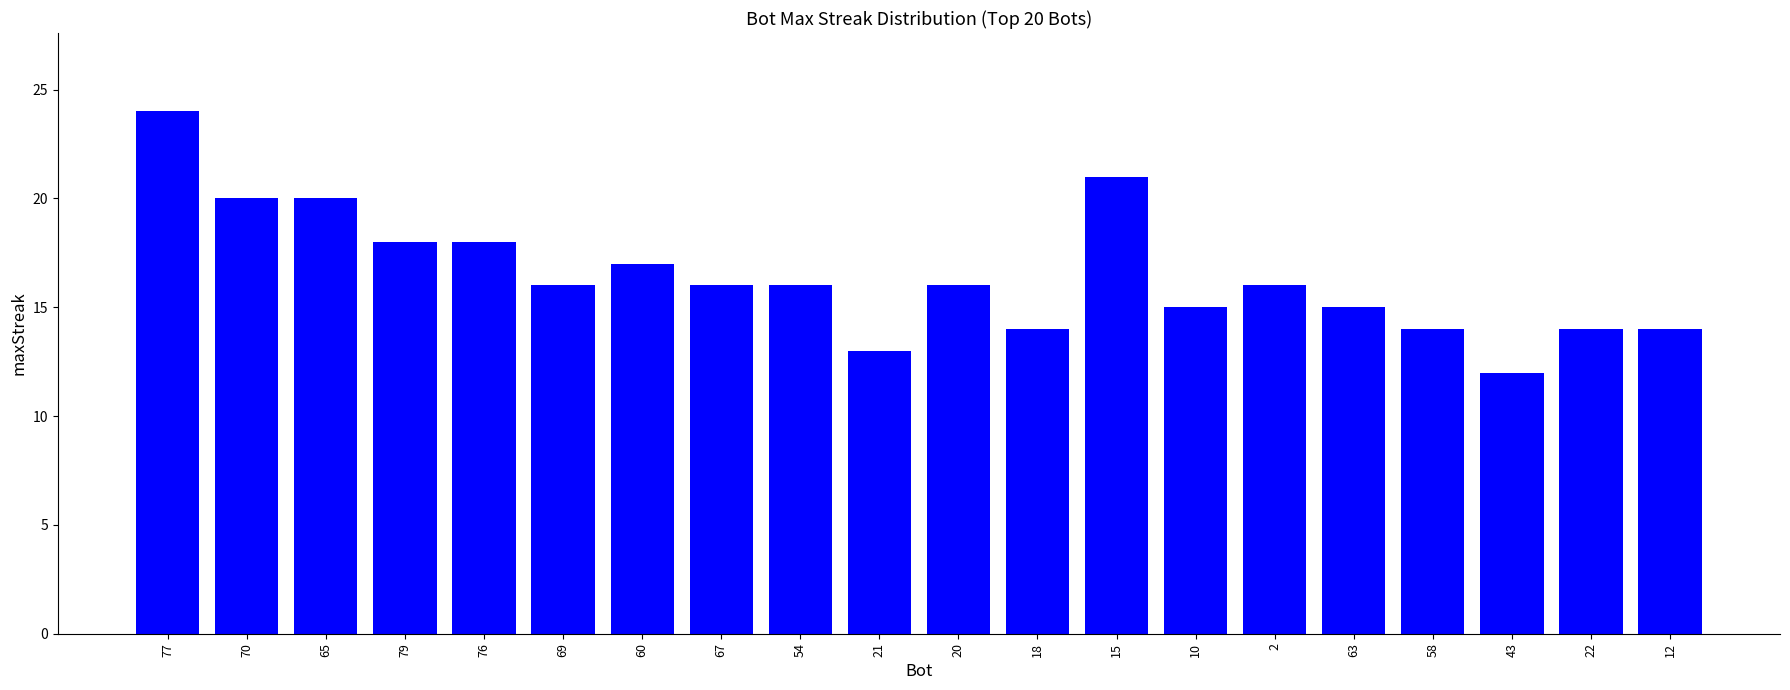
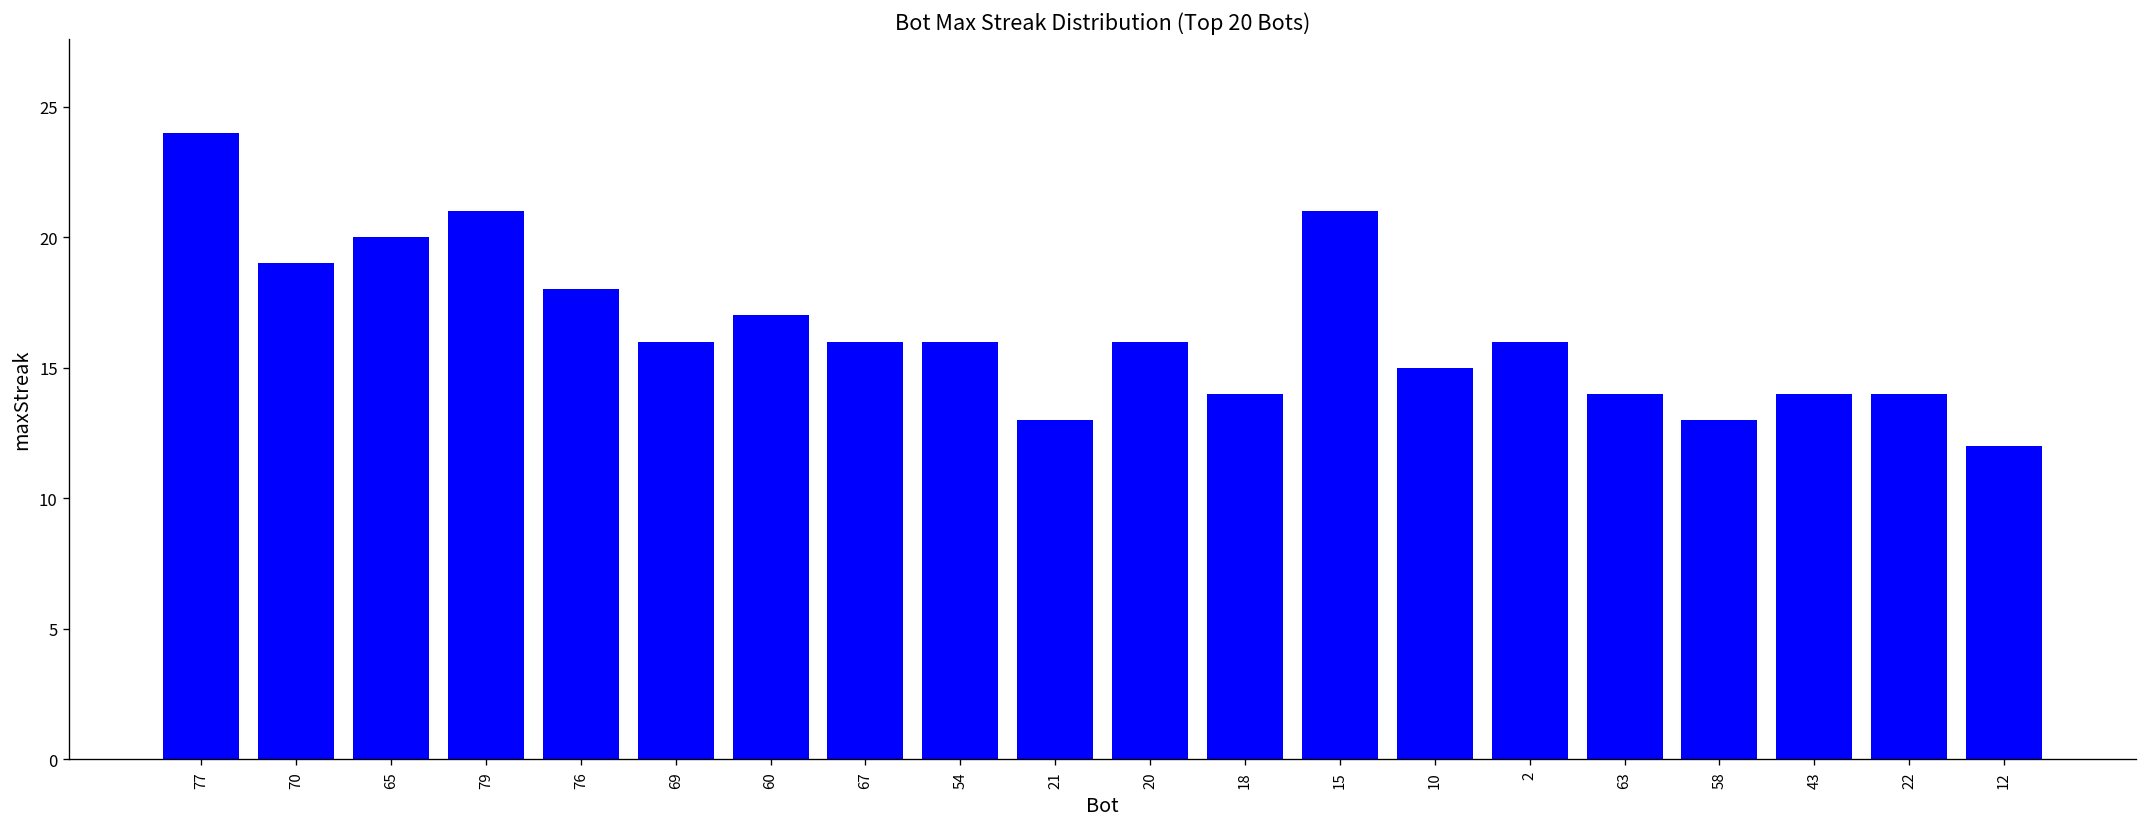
70: 20 -> 19
79: 18 -> 21
63: 15 -> 14
58: 14 -> 13
43: 12 -> 14
12: 14 -> 12
